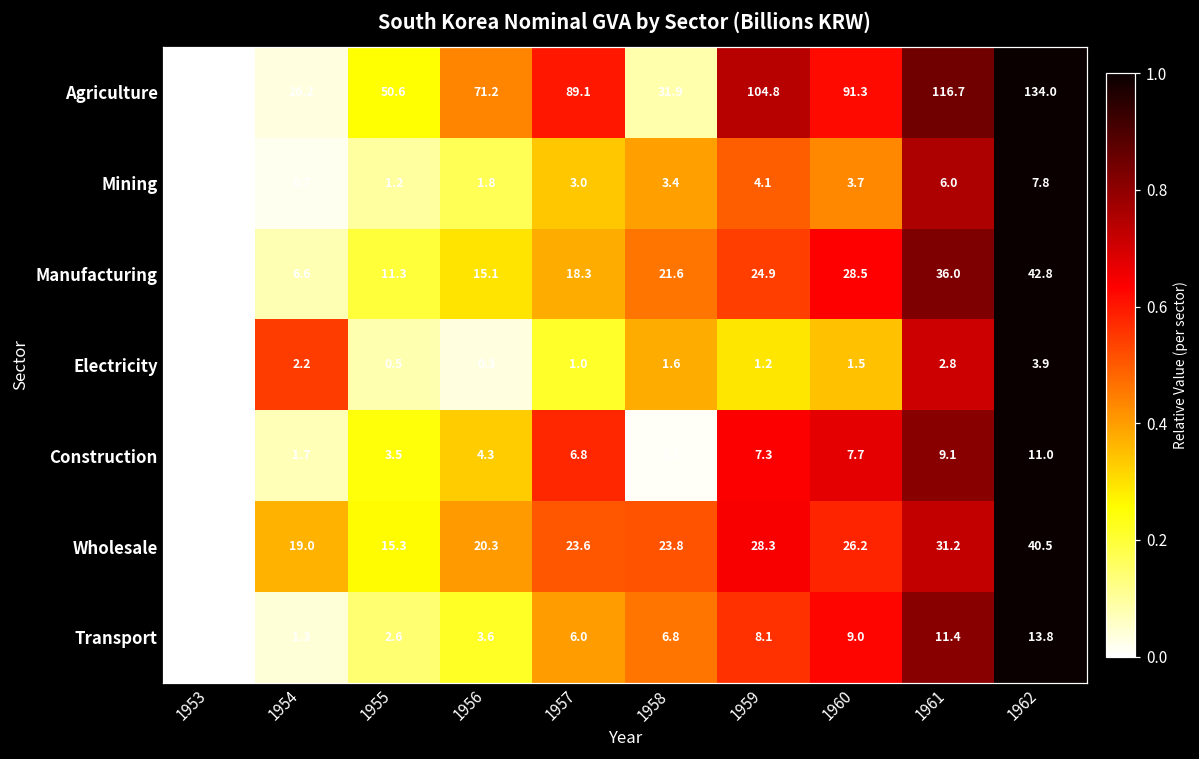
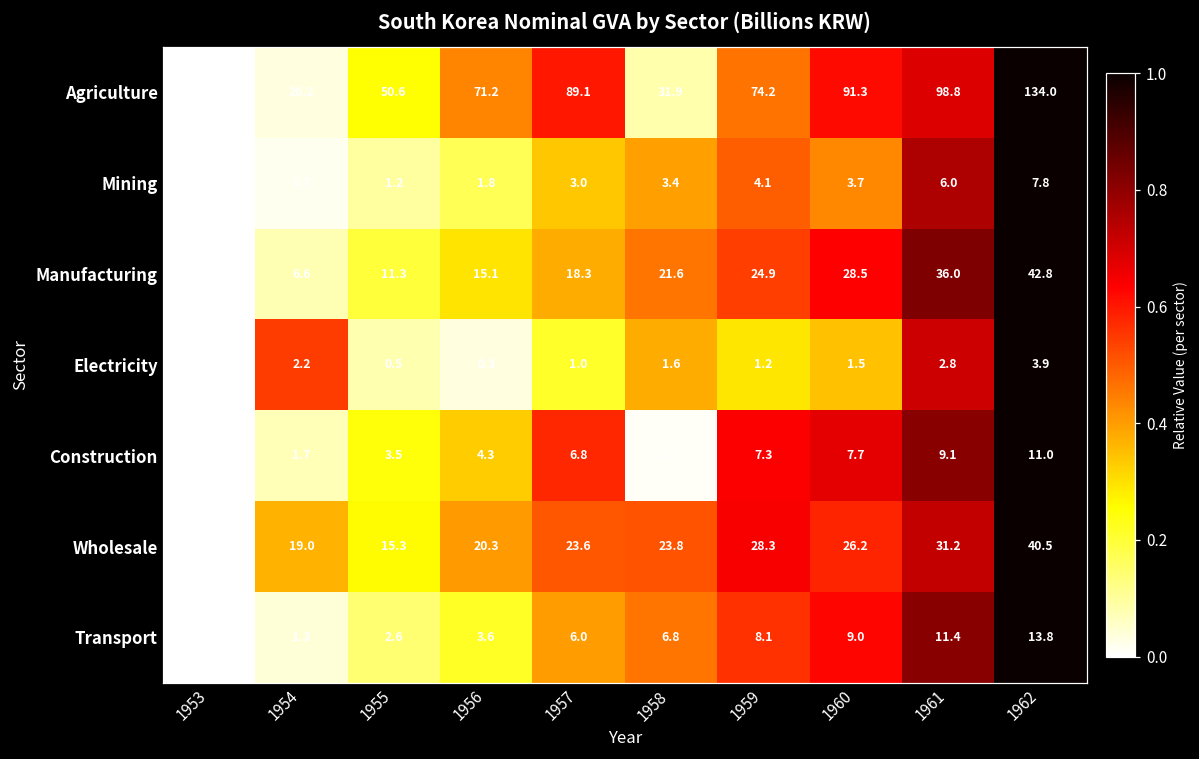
Agriculture, 1959: 104.8 -> 74.2
Agriculture, 1961: 116.7 -> 98.8
